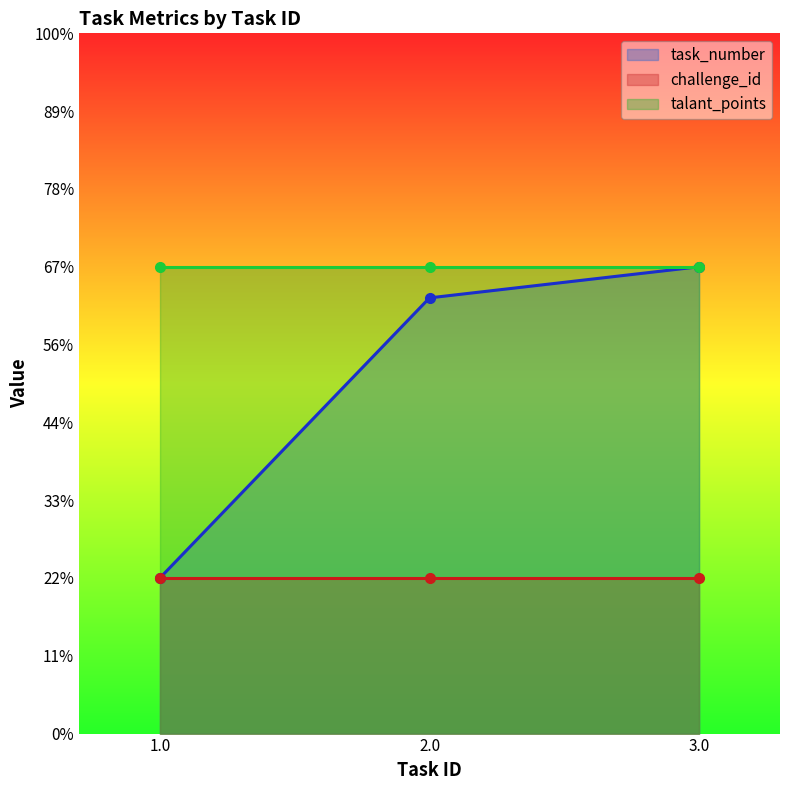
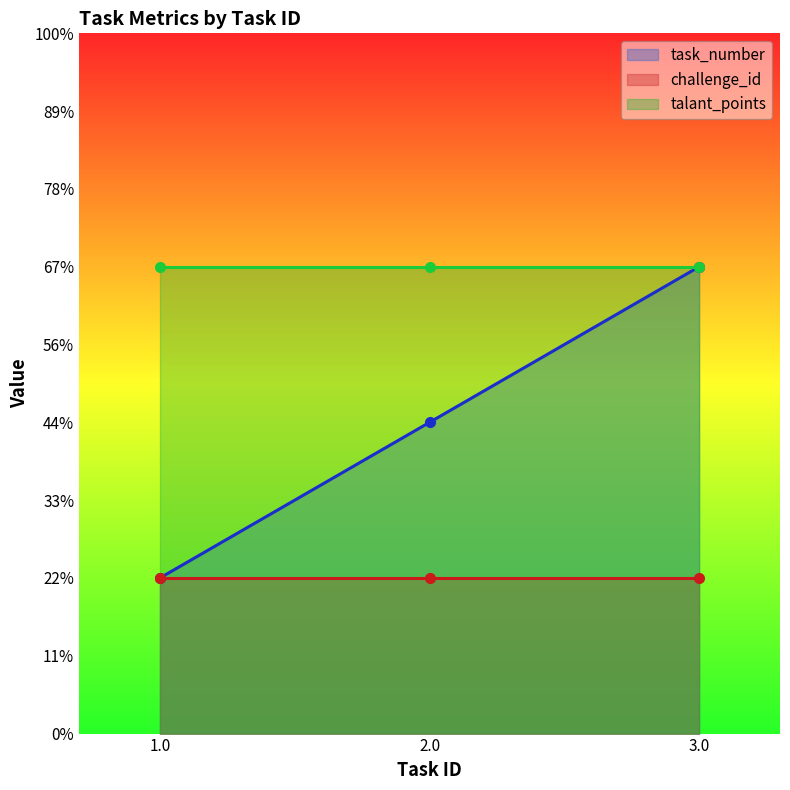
task_number, 2.0: 62% -> 44%
